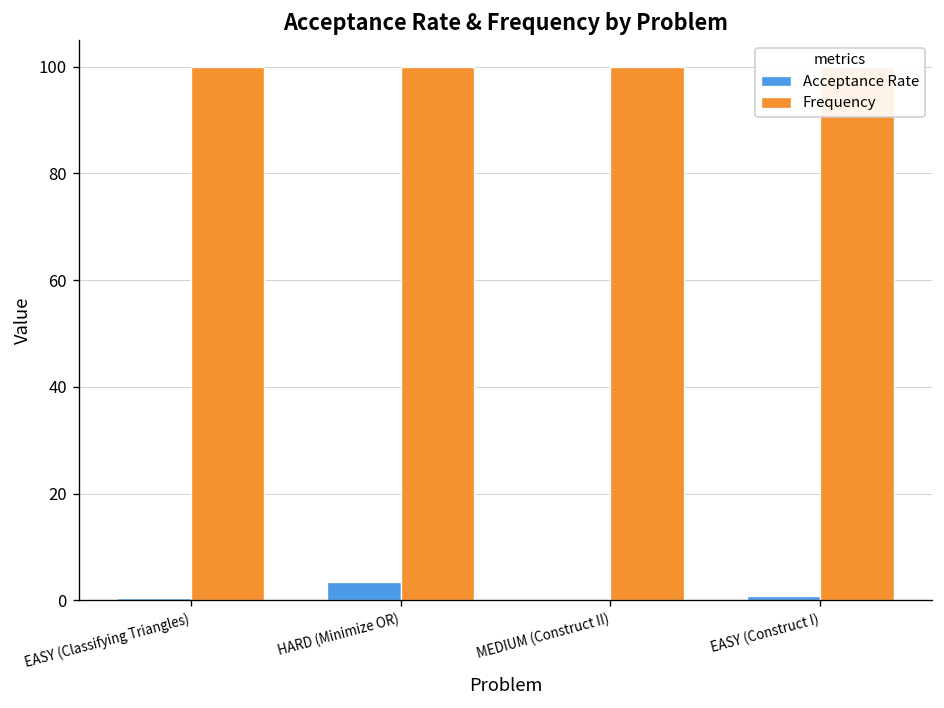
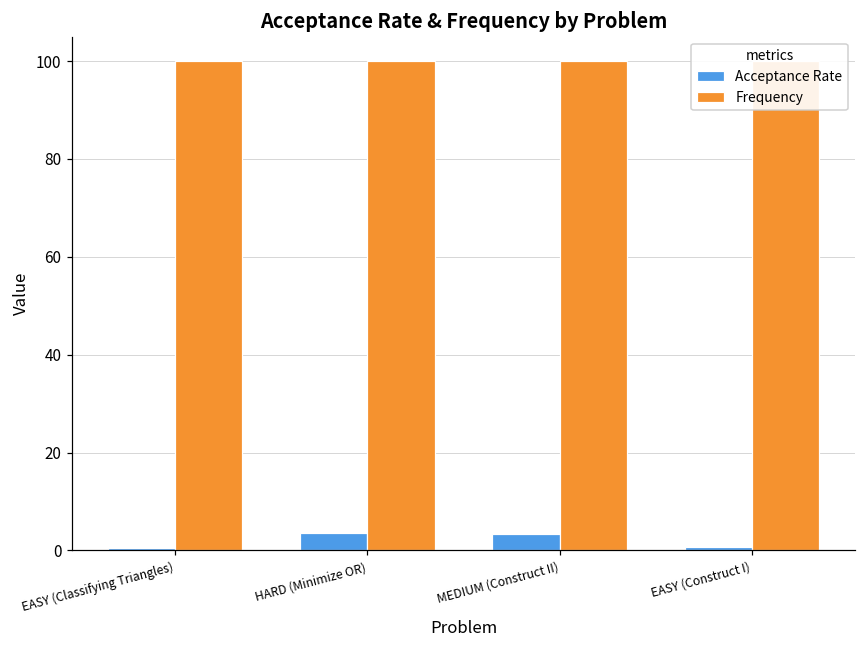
Acceptance Rate, MEDIUM (Construct II): 0 -> 3
